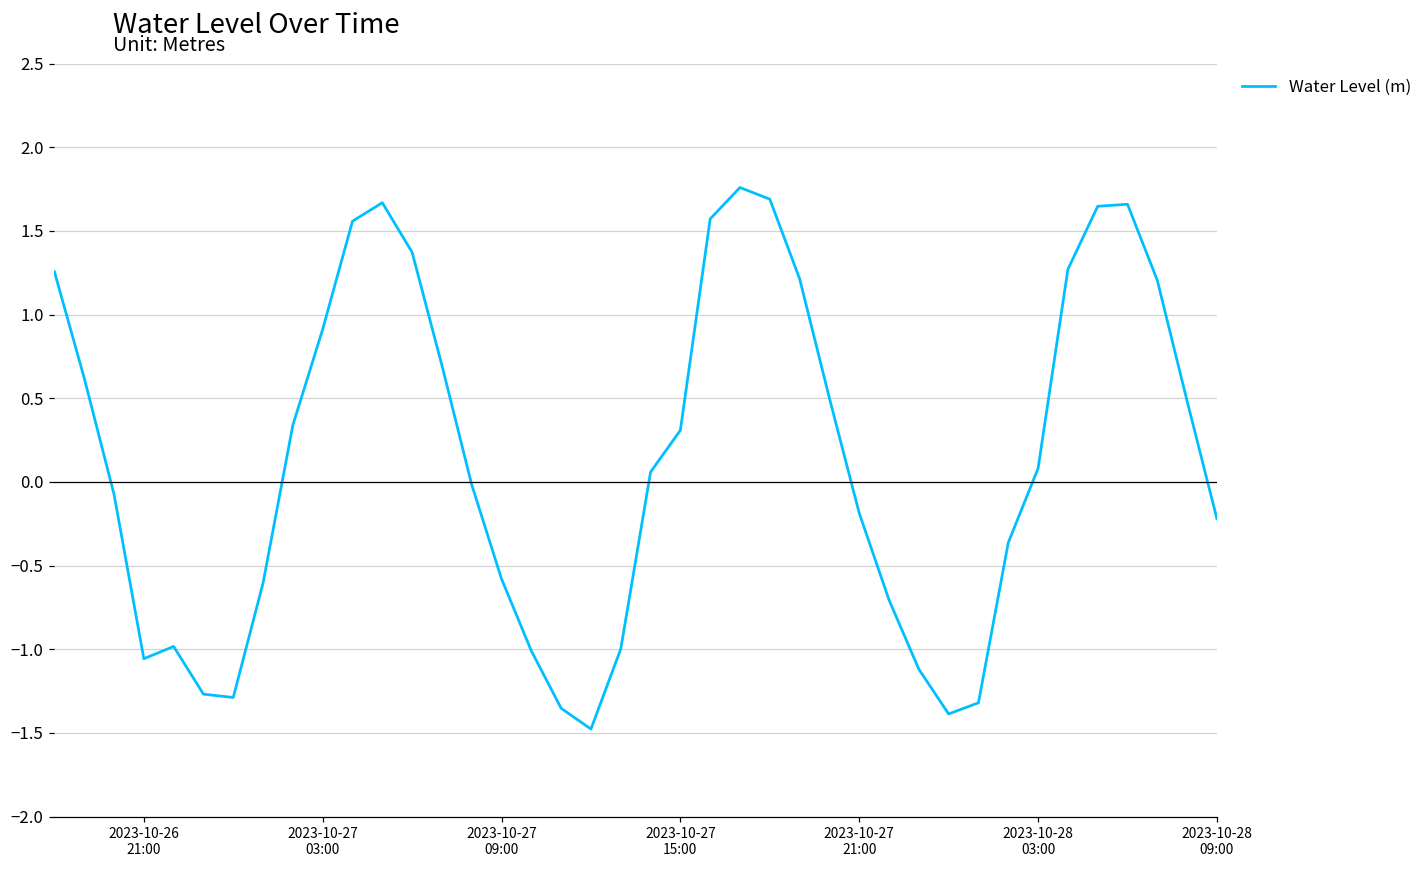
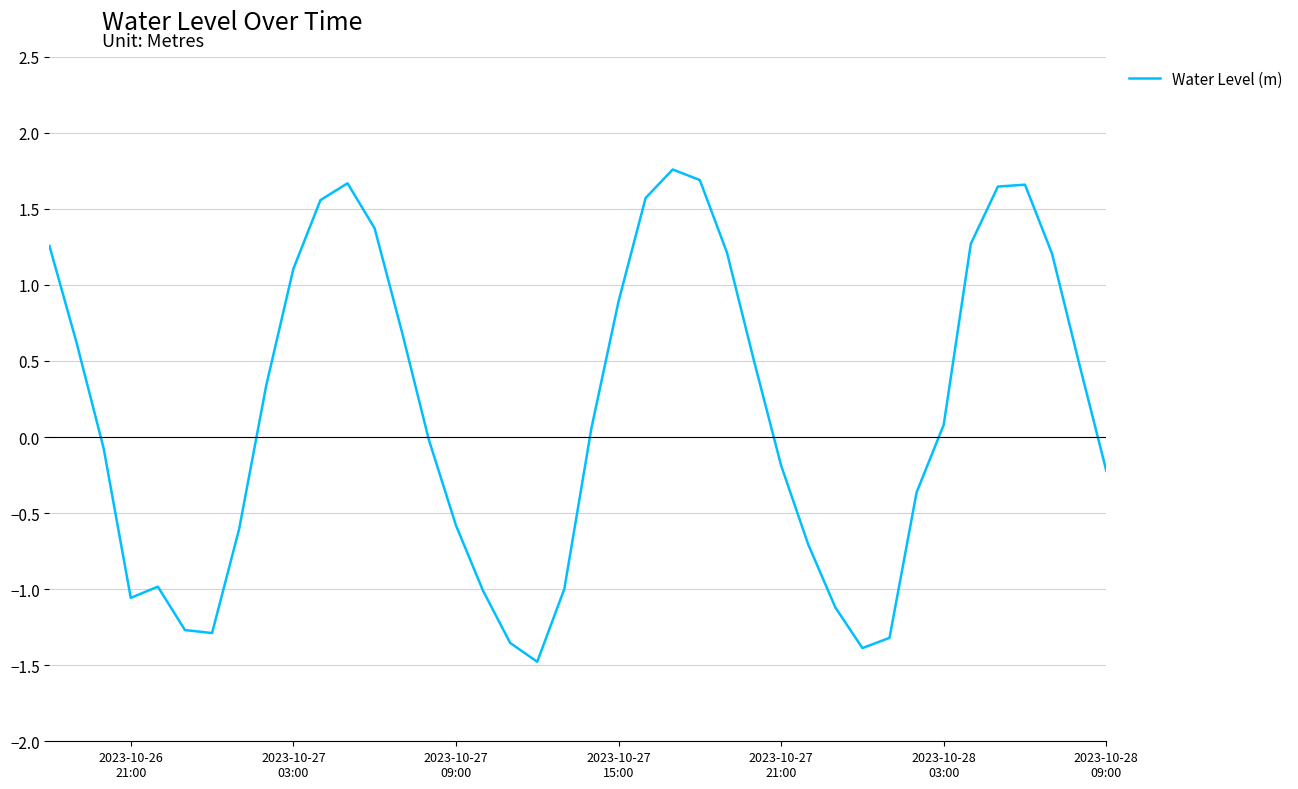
2023-10-27 03:00: 0.91 -> 1.11
2023-10-27 15:00: 0.31 -> 0.89
